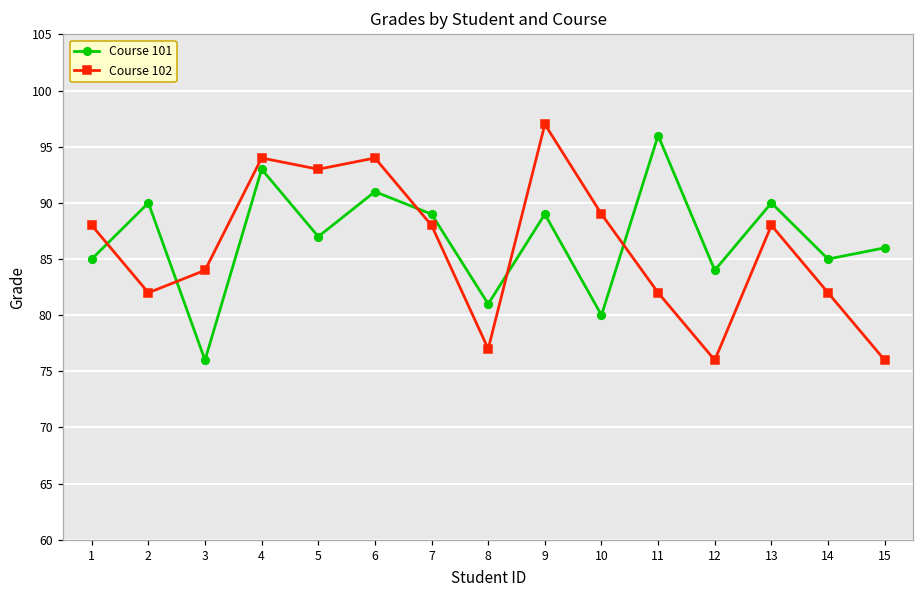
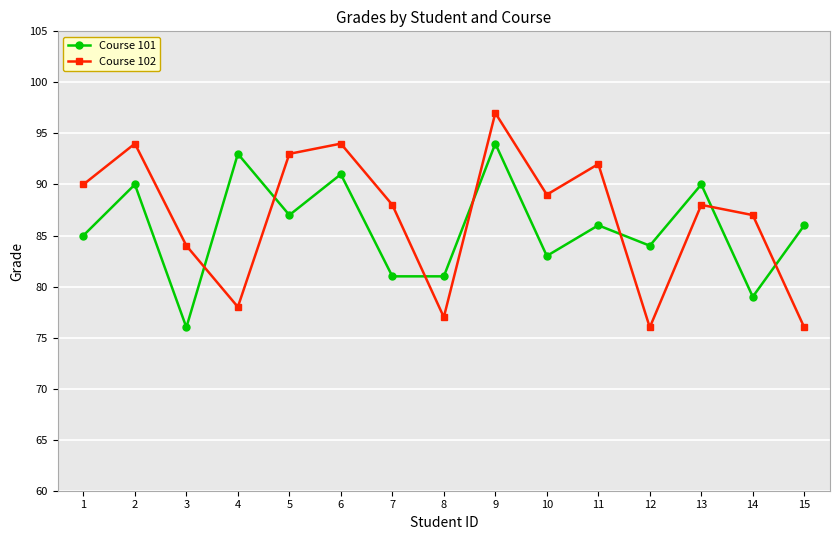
Course 102, 1: 88 -> 90
Course 102, 2: 82 -> 94
Course 102, 4: 94 -> 78
Course 101, 7: 89 -> 81
Course 101, 9: 89 -> 94
Course 101, 10: 80 -> 83
Course 101, 11: 96 -> 86
Course 102, 11: 82 -> 92
Course 101, 14: 85 -> 79
Course 102, 14: 82 -> 87
